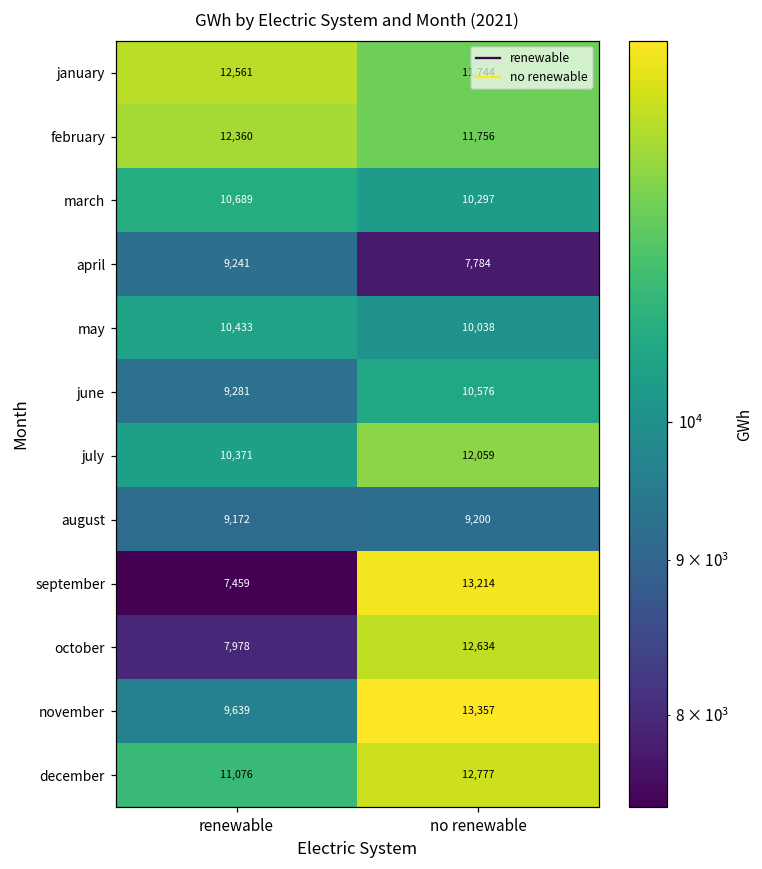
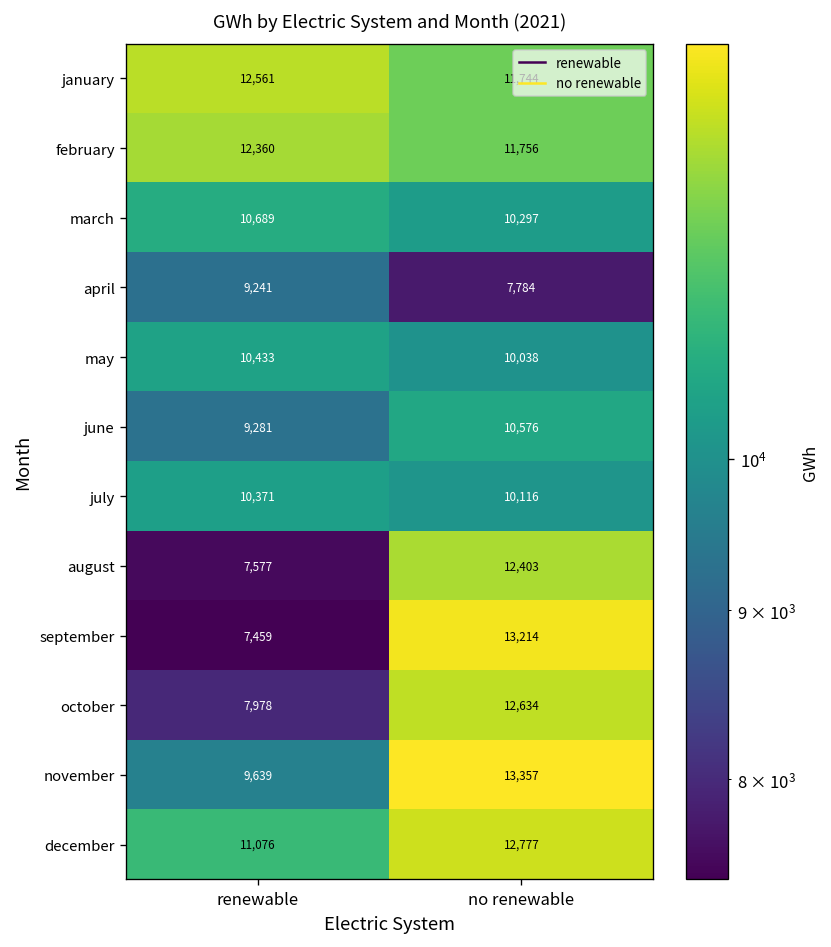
july, no renewable: 12,059 -> 10,116
august, renewable: 9,172 -> 7,577
august, no renewable: 9,200 -> 12,403
